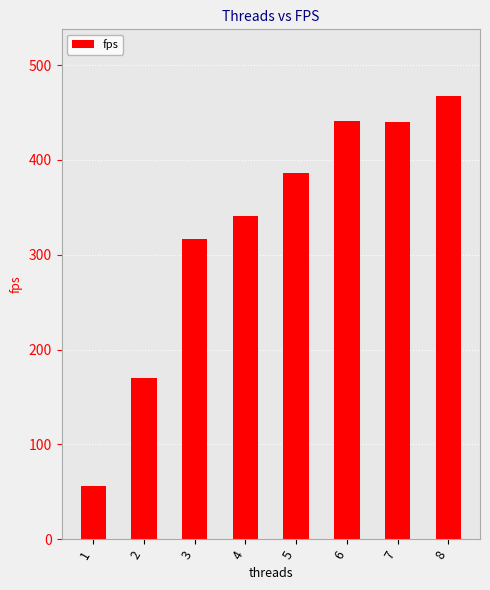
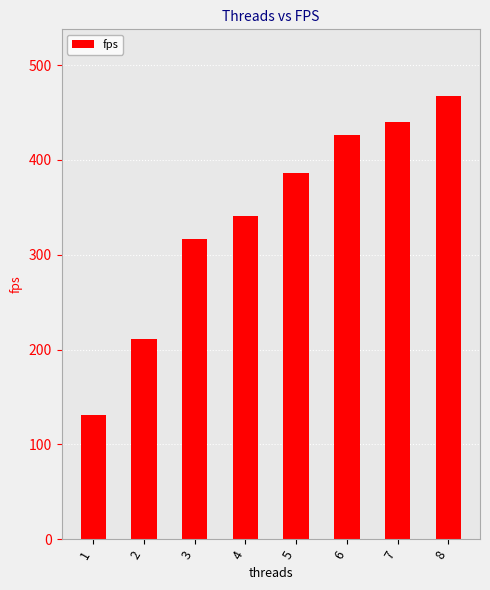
1: 60 -> 130
2: 170 -> 210
6: 440 -> 430
